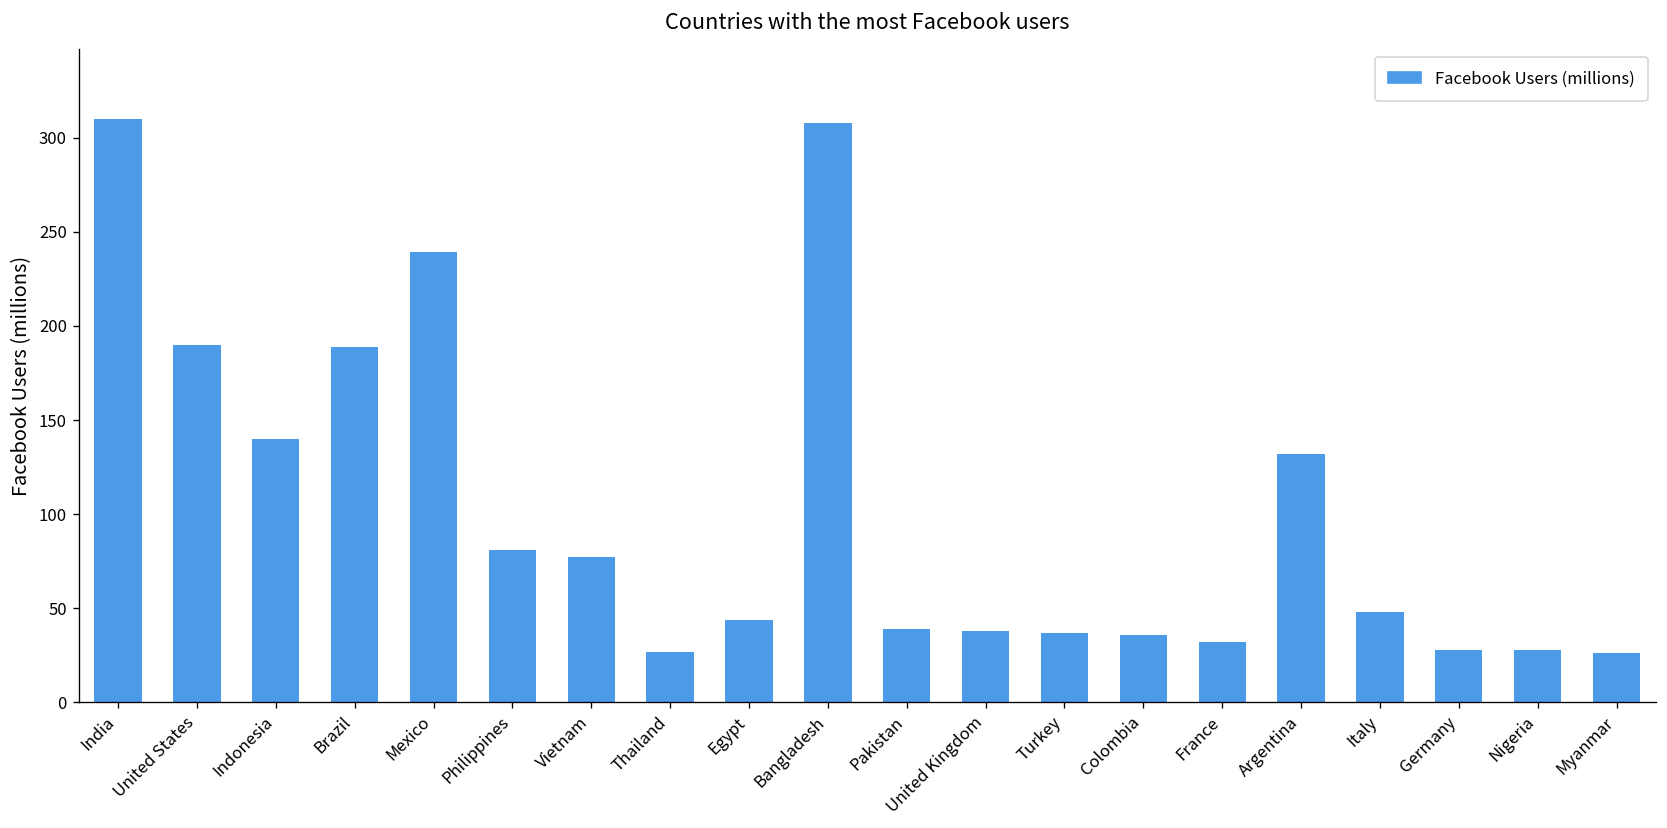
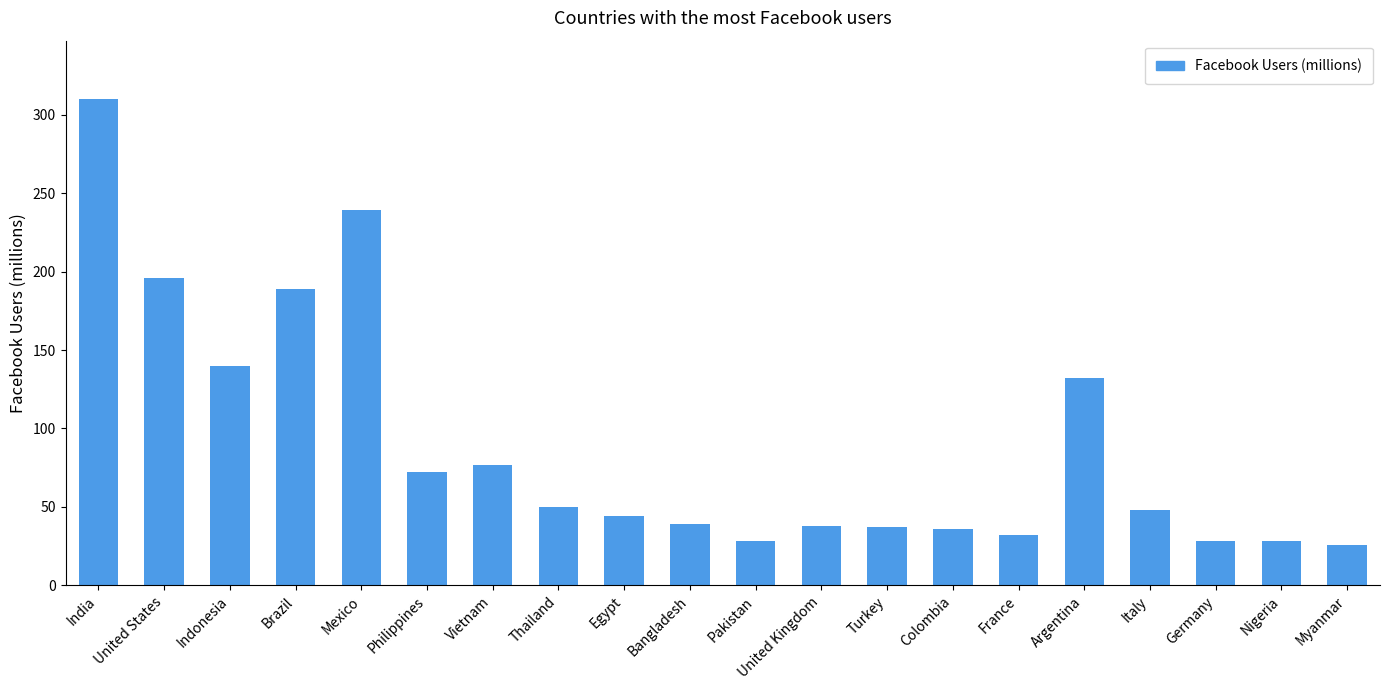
United States: 190 -> 196
Philippines: 81 -> 72
Thailand: 27 -> 50
Bangladesh: 308 -> 39
Pakistan: 39 -> 28
